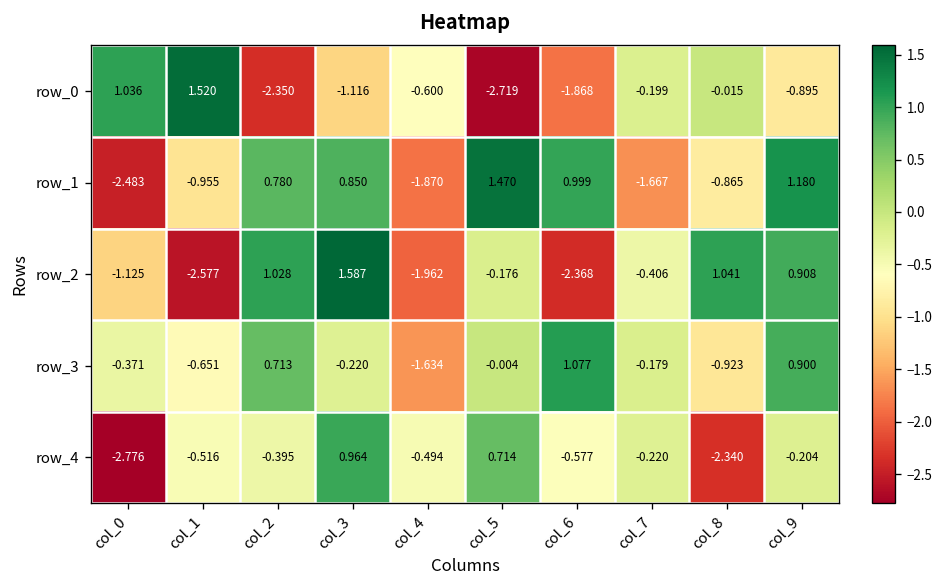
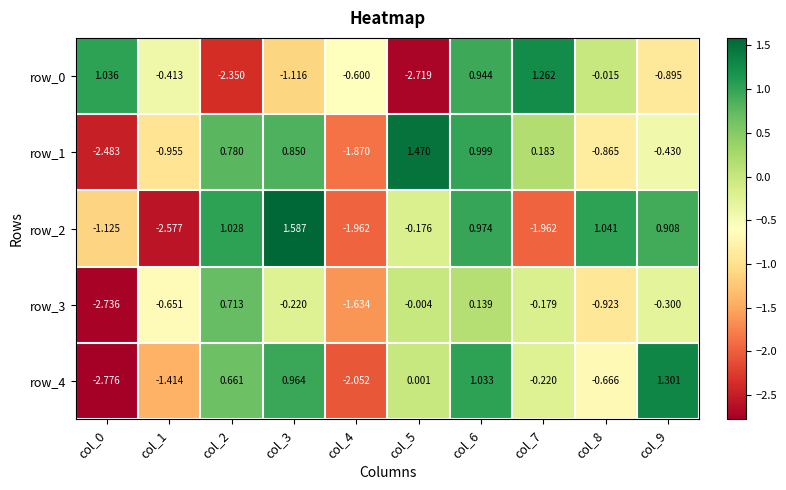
row_0, col_1: 1.520 -> -0.413
row_0, col_6: -1.868 -> 0.944
row_0, col_7: -0.199 -> 1.262
row_1, col_7: -1.667 -> 0.183
row_1, col_9: 1.180 -> -0.430
row_2, col_6: -2.368 -> 0.974
row_2, col_7: -0.406 -> -1.962
row_3, col_0: -0.371 -> -2.736
row_3, col_6: 1.077 -> 0.139
row_3, col_9: 0.900 -> -0.300
row_4, col_1: -0.516 -> -1.414
row_4, col_2: -0.395 -> 0.661
row_4, col_4: -0.494 -> -2.052
row_4, col_5: 0.714 -> 0.001
row_4, col_6: -0.577 -> 1.033
row_4, col_8: -2.340 -> -0.666
row_4, col_9: -0.204 -> 1.301
